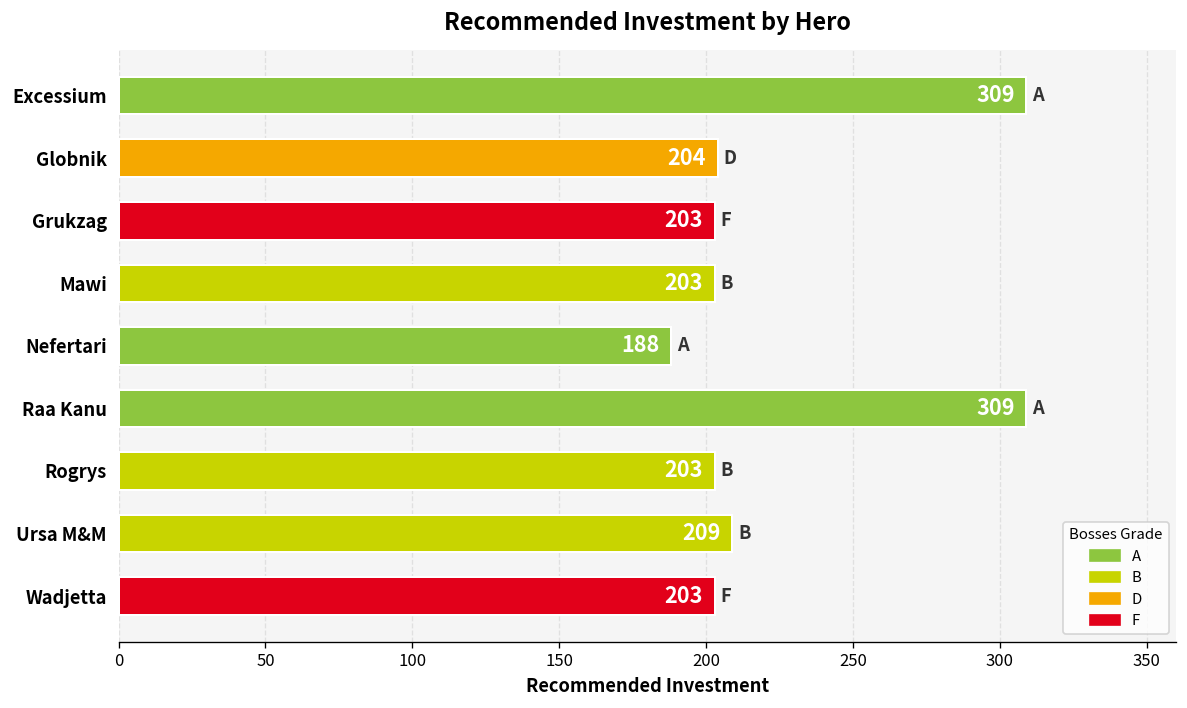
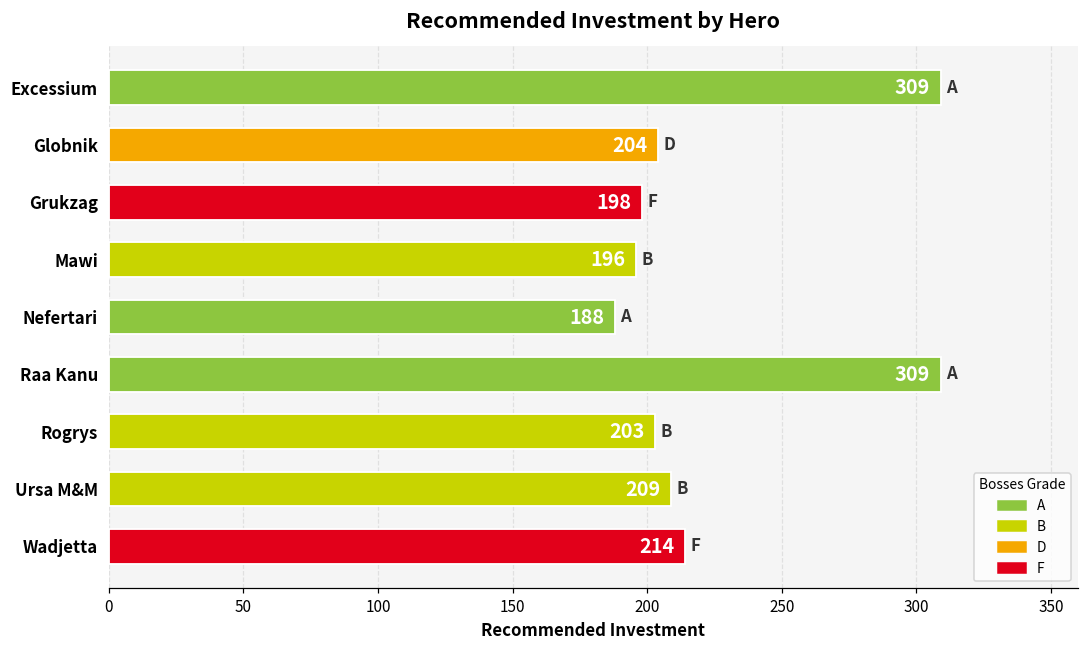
Grukzag: 203 -> 198
Mawi: 203 -> 196
Wadjetta: 203 -> 214
